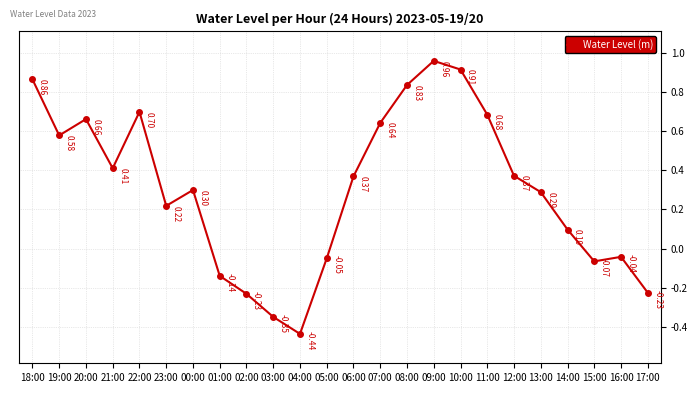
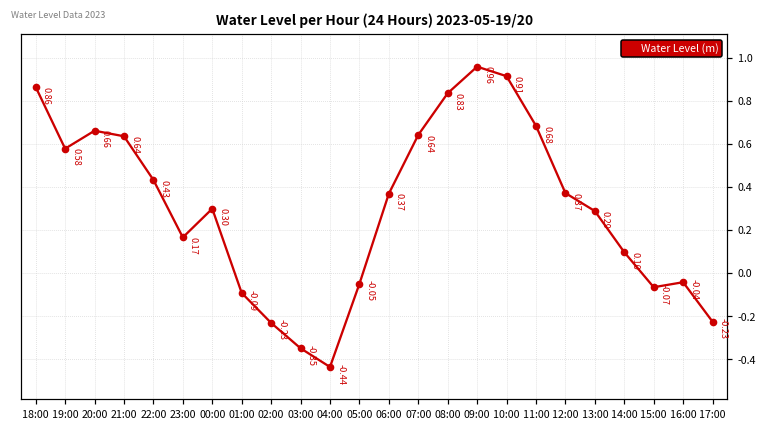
21:00: 0.41 -> 0.64
22:00: 0.70 -> 0.43
23:00: 0.22 -> 0.17
01:00: -0.14 -> -0.09
